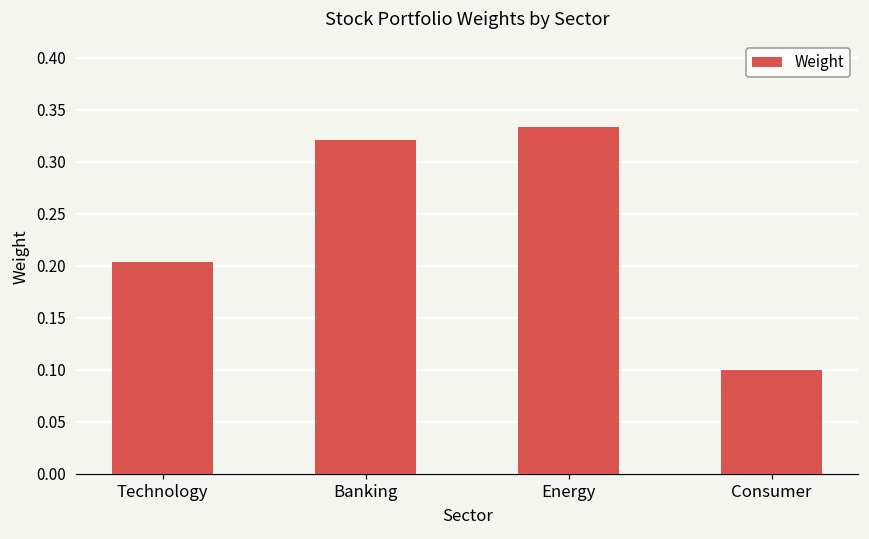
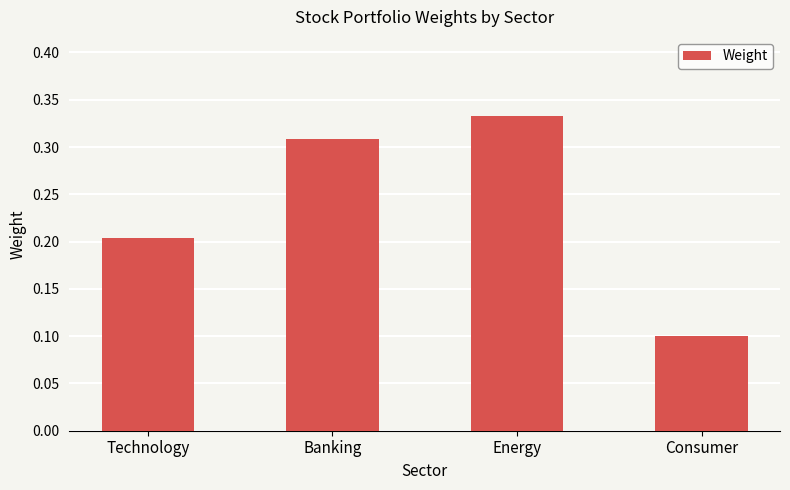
Banking: 0.32 -> 0.31
